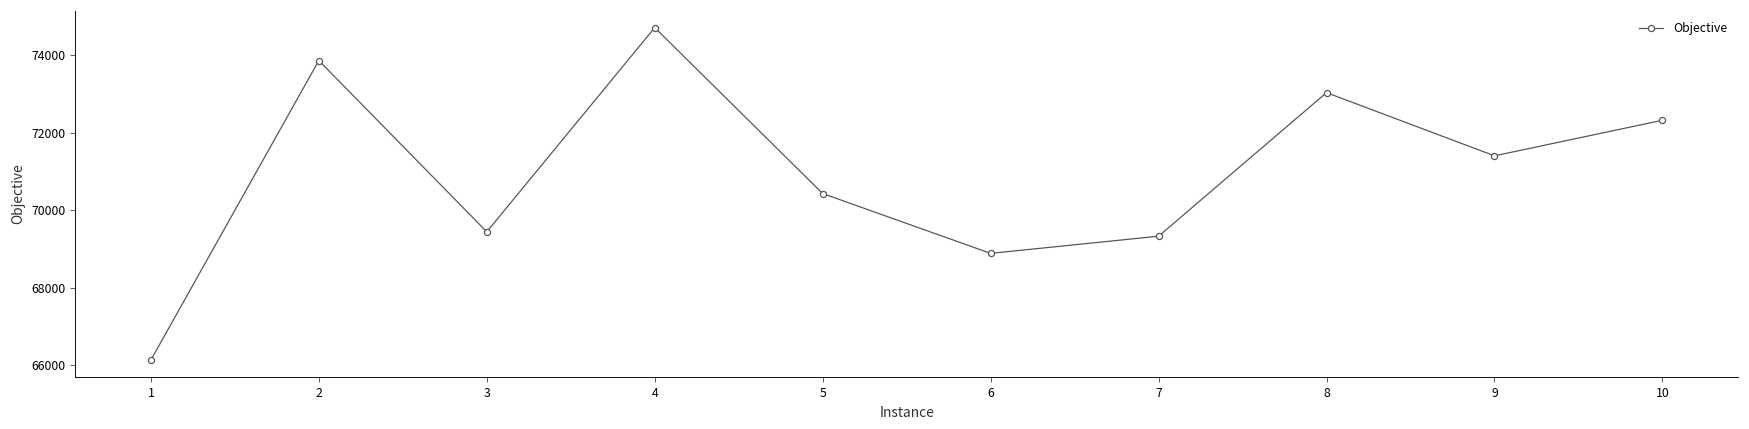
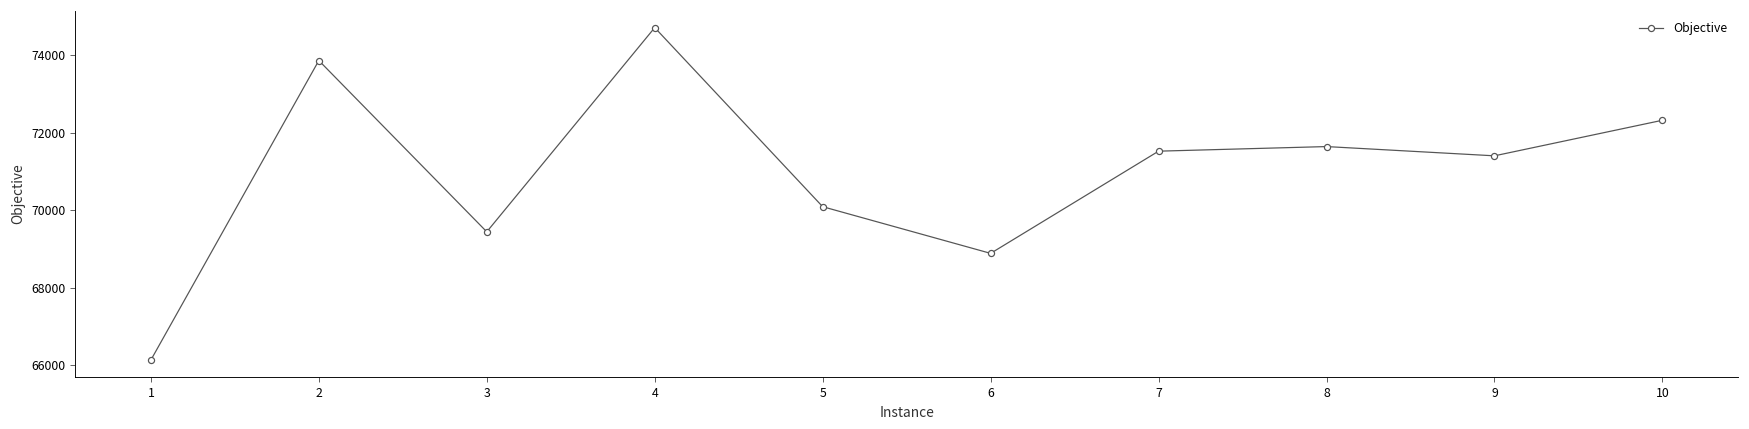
5: 70400 -> 70100
7: 69300 -> 71500
8: 73000 -> 71600
